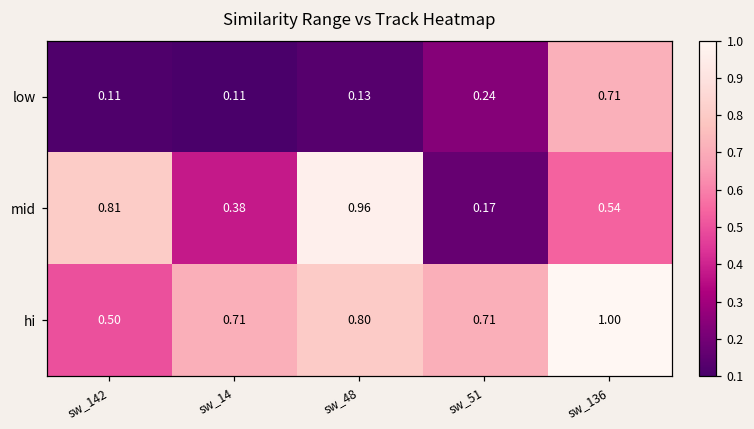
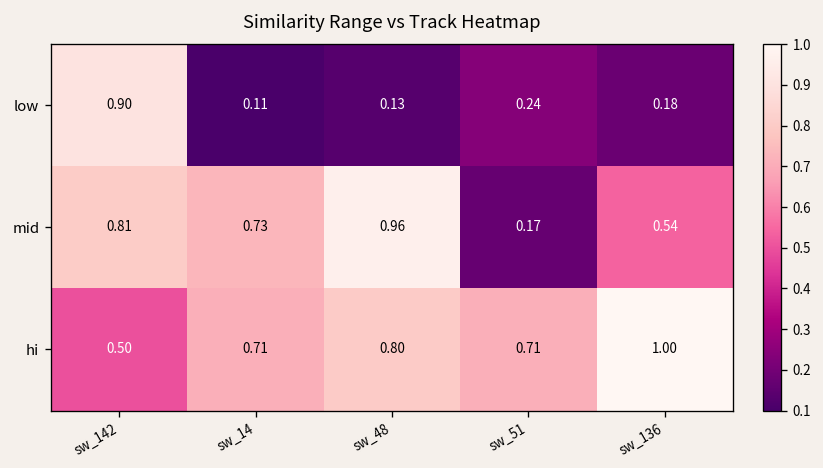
low, sw_142: 0.11 -> 0.90
low, sw_136: 0.71 -> 0.18
mid, sw_14: 0.38 -> 0.73
